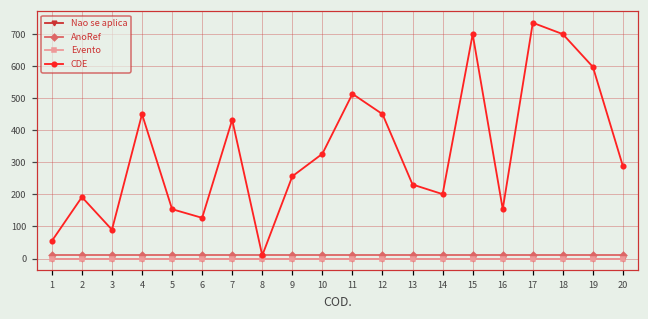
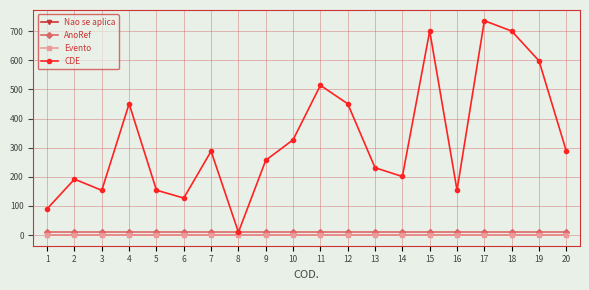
CDE, 1: 50 -> 90
CDE, 3: 90 -> 150
CDE, 7: 430 -> 290
